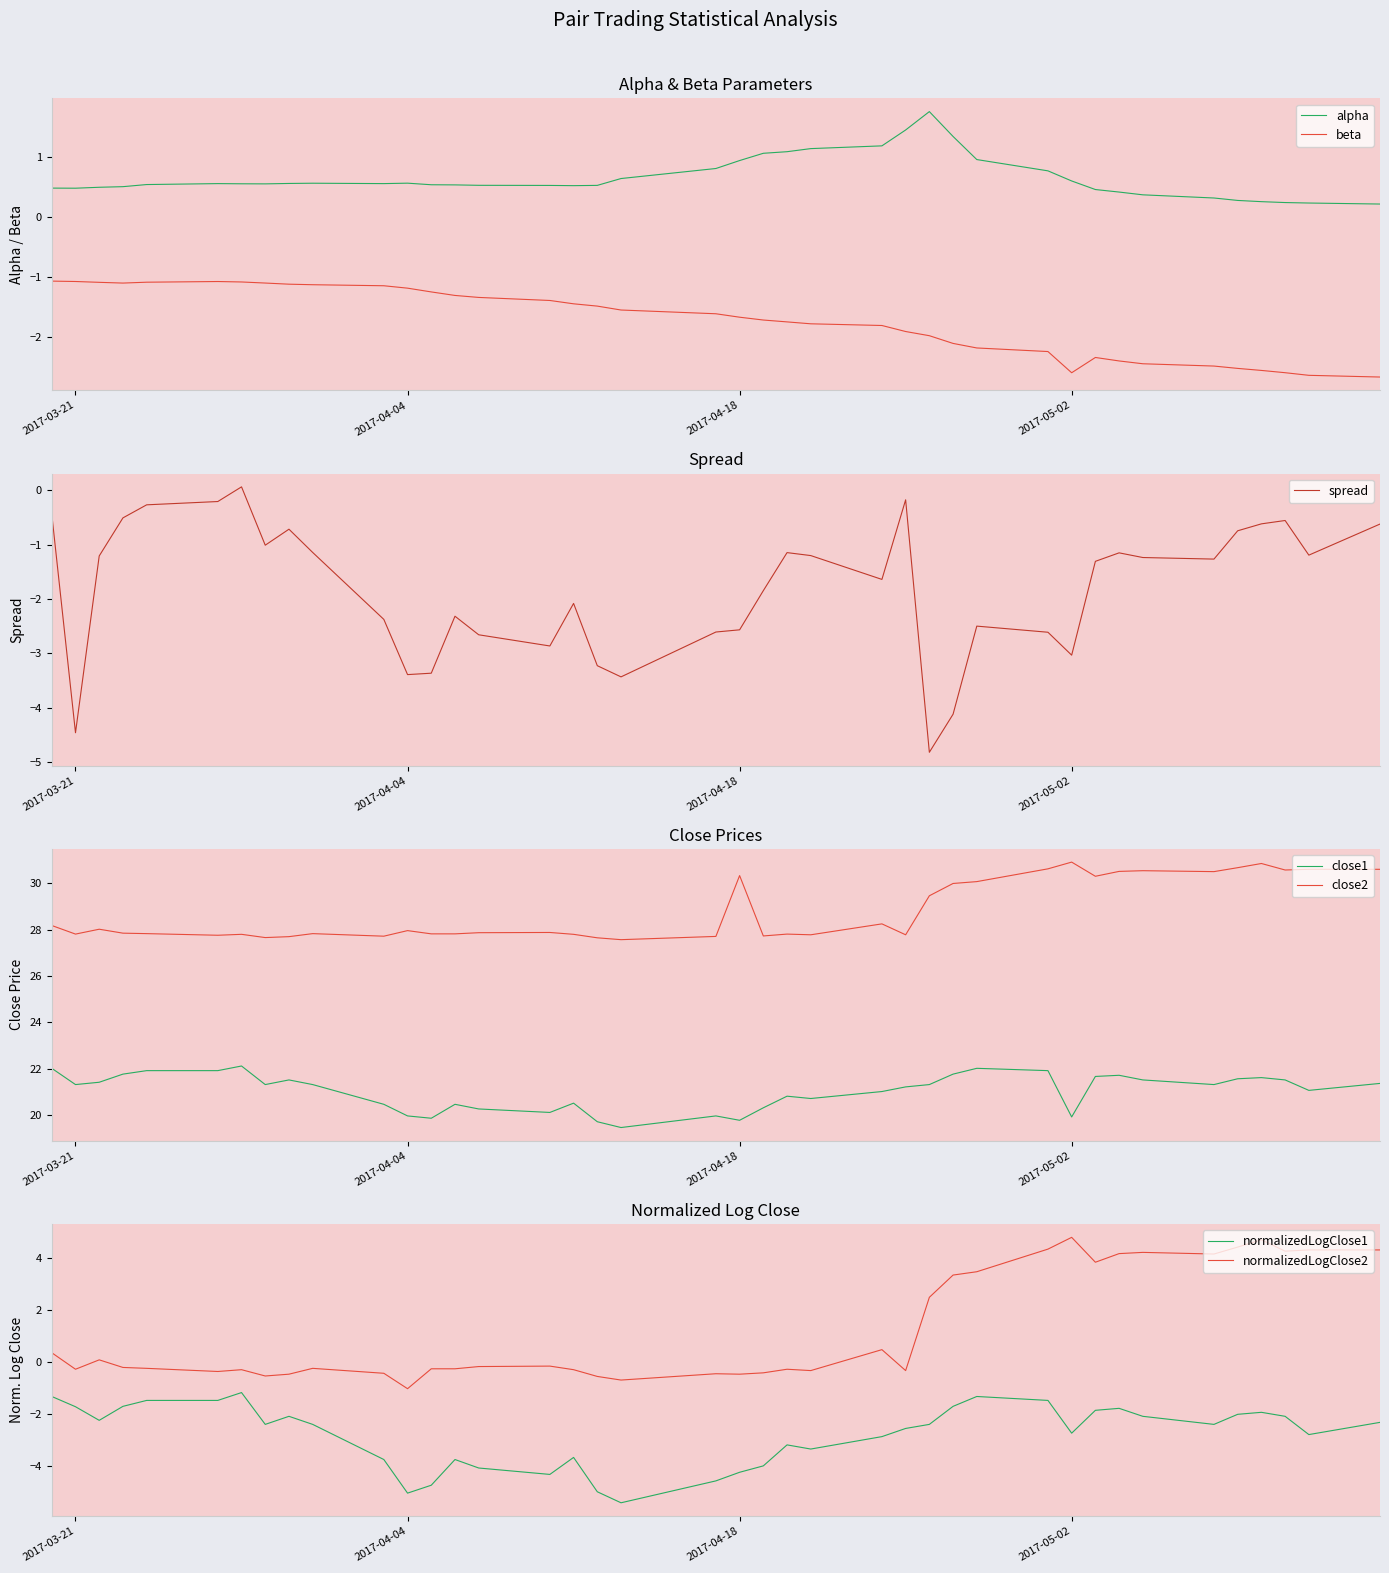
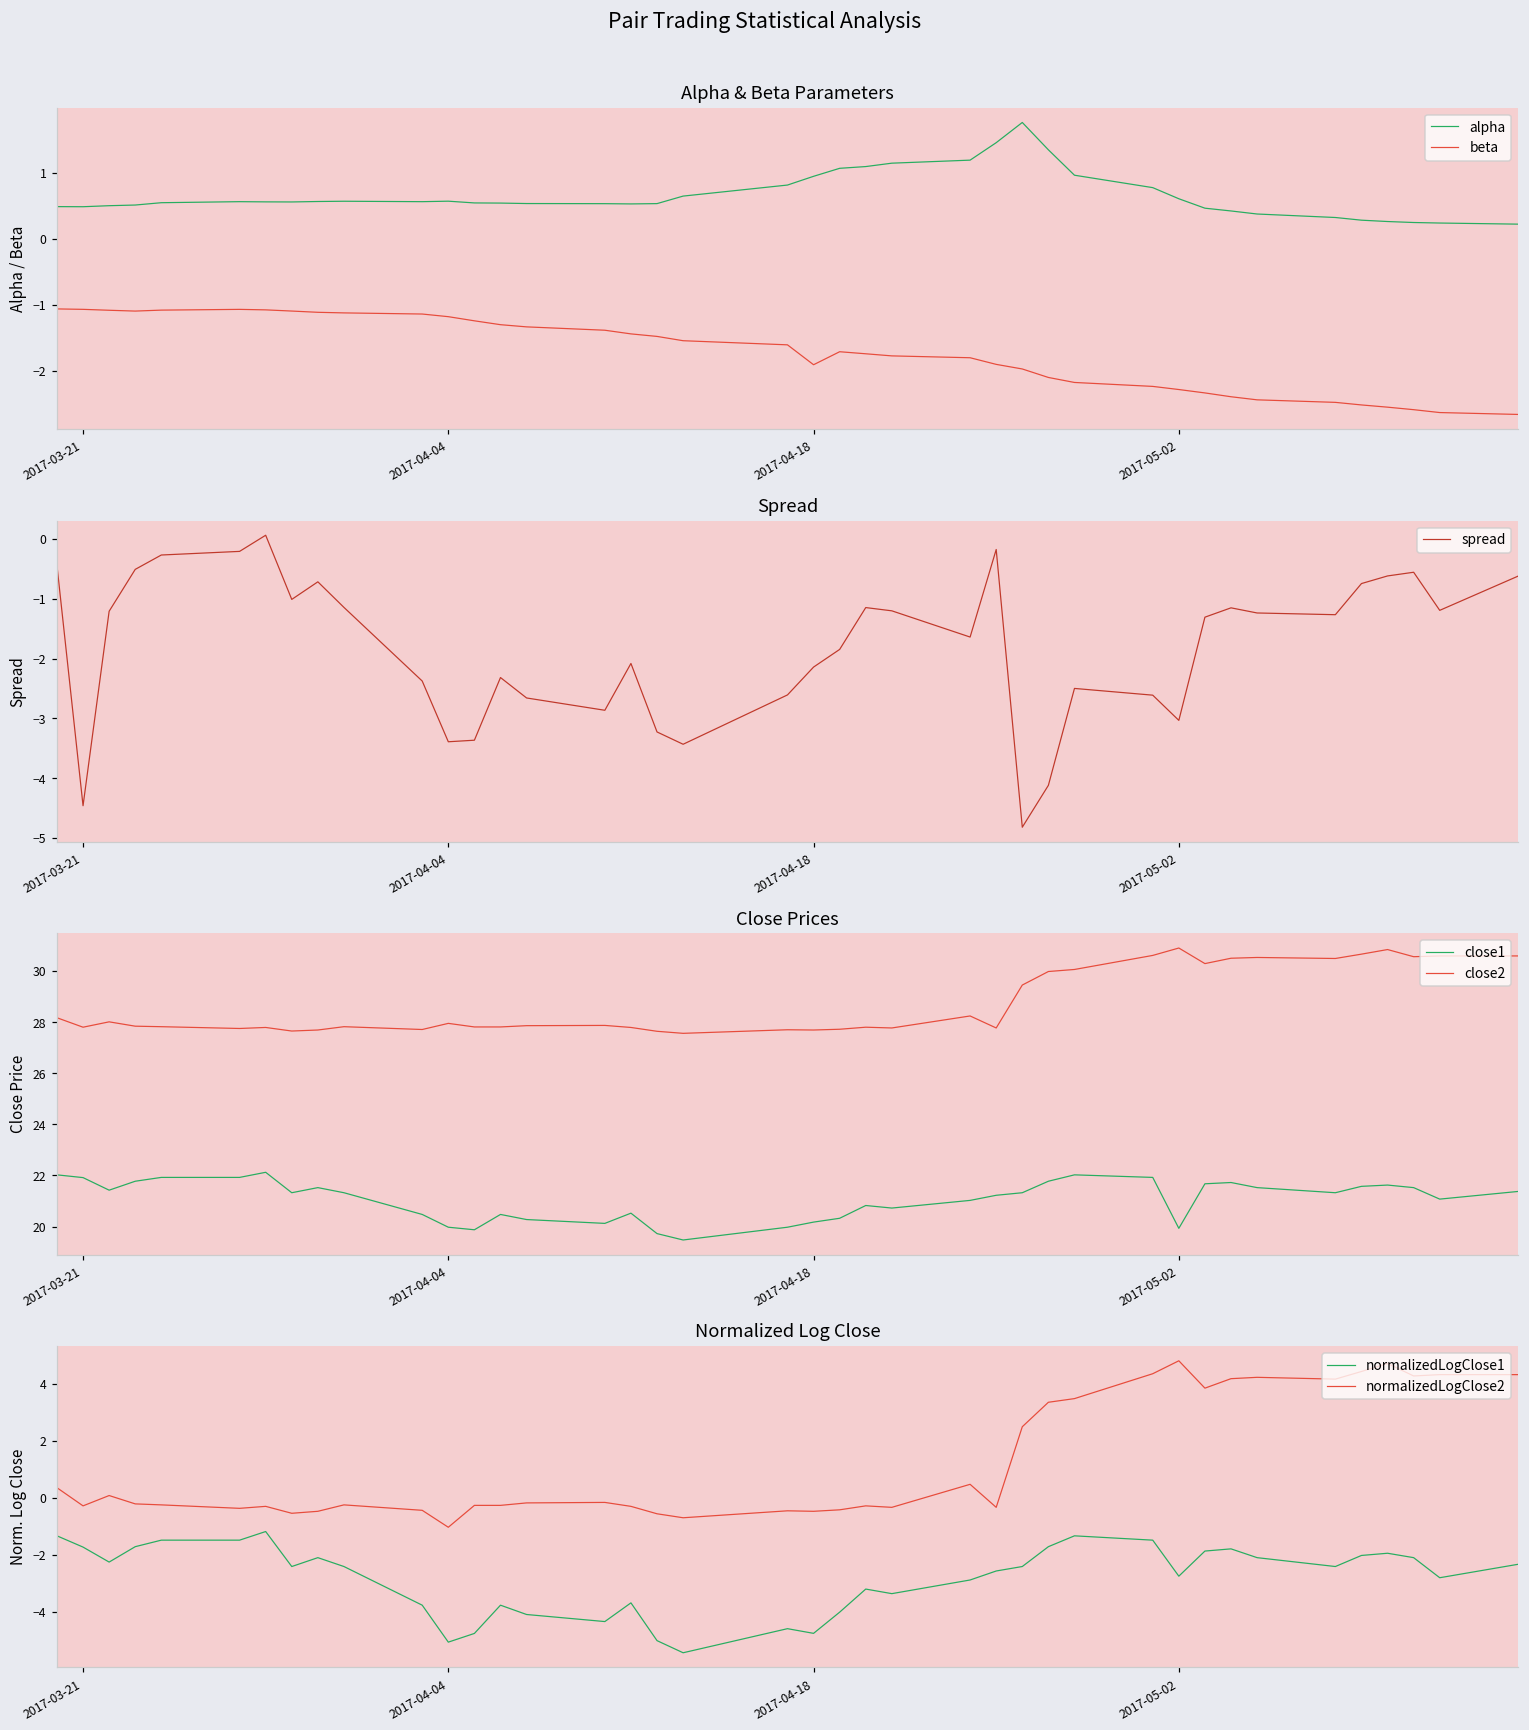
Alpha & Beta Parameters, beta, 2017-04-18: -1.7 -> -1.9
Alpha & Beta Parameters, beta, 2017-05-02: -2.6 -> -2.3
Spread, 2017-04-18: -2.6 -> -2.1
Close Prices, close1, 2017-03-21: 21.3 -> 21.9
Close Prices, close1, 2017-04-18: 19.8 -> 20.2
Close Prices, close2, 2017-04-18: 30.3 -> 27.7
Normalized Log Close, normalizedLogClose1, 2017-04-18: -4.3 -> -4.7
